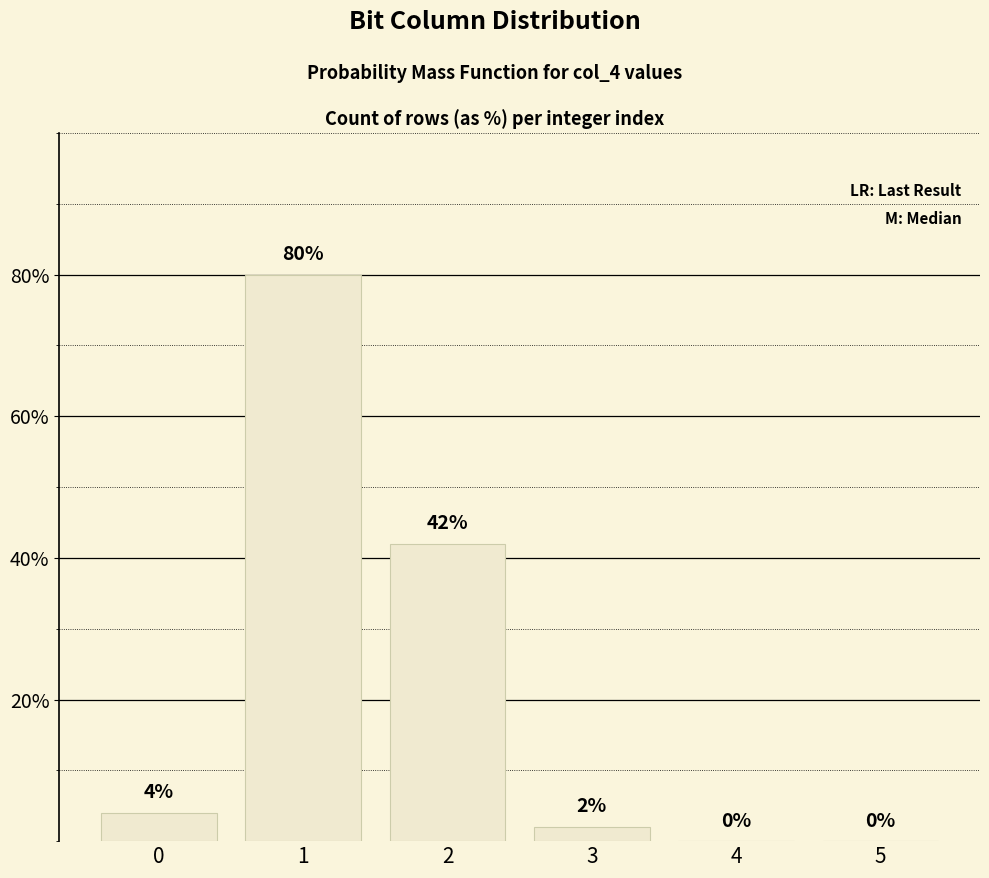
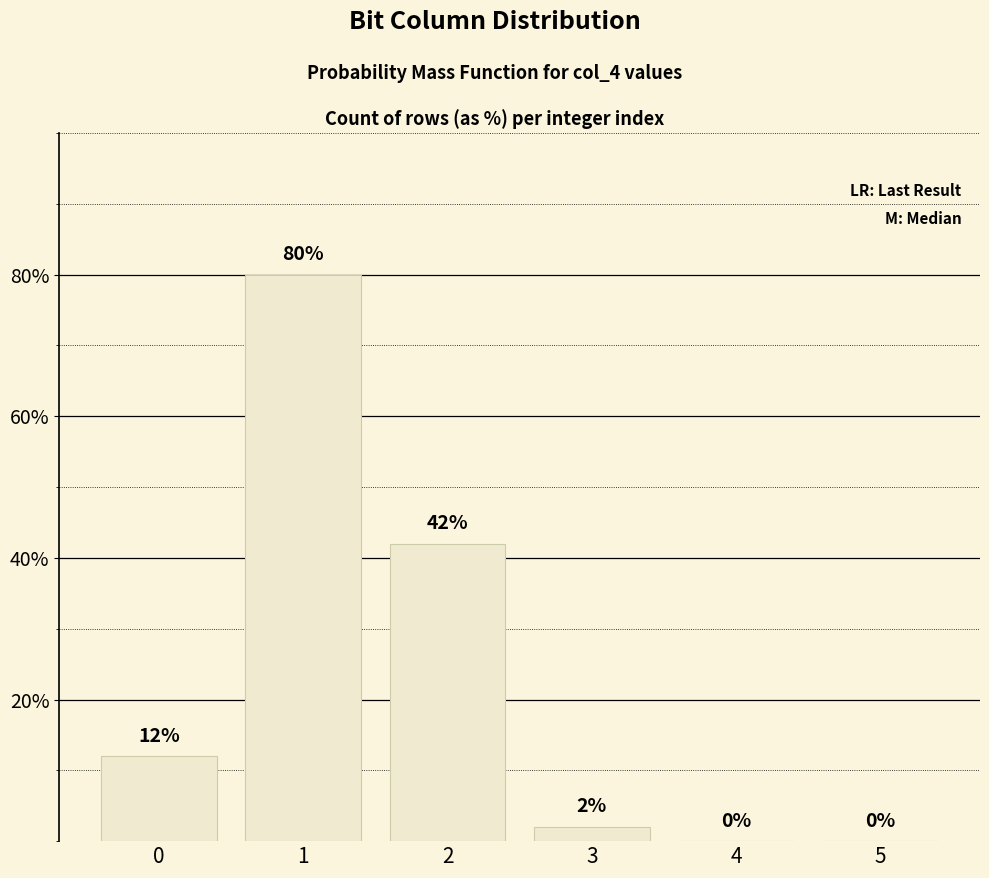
0: 4% -> 12%
